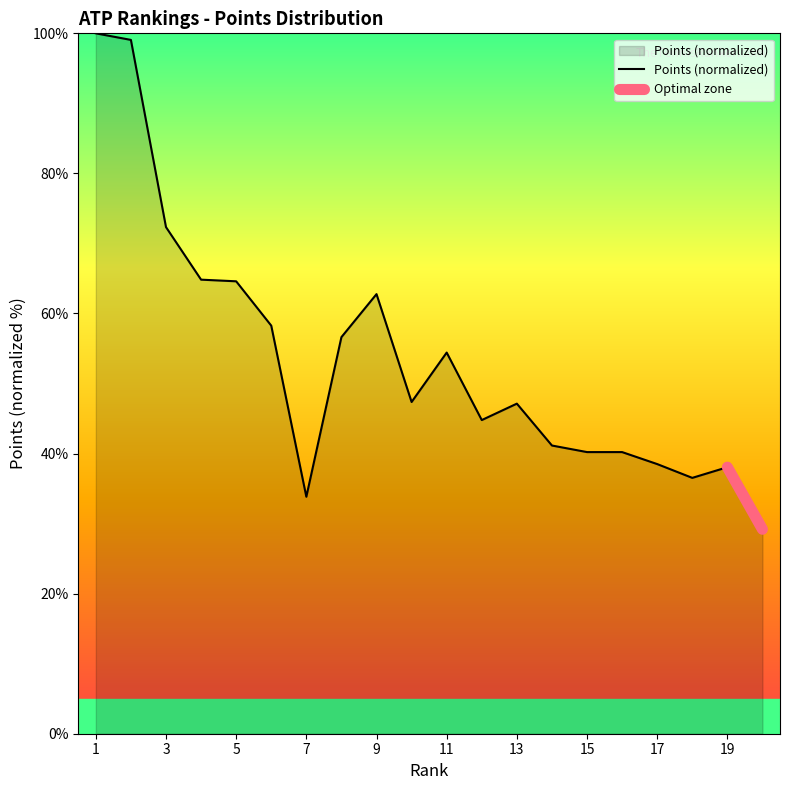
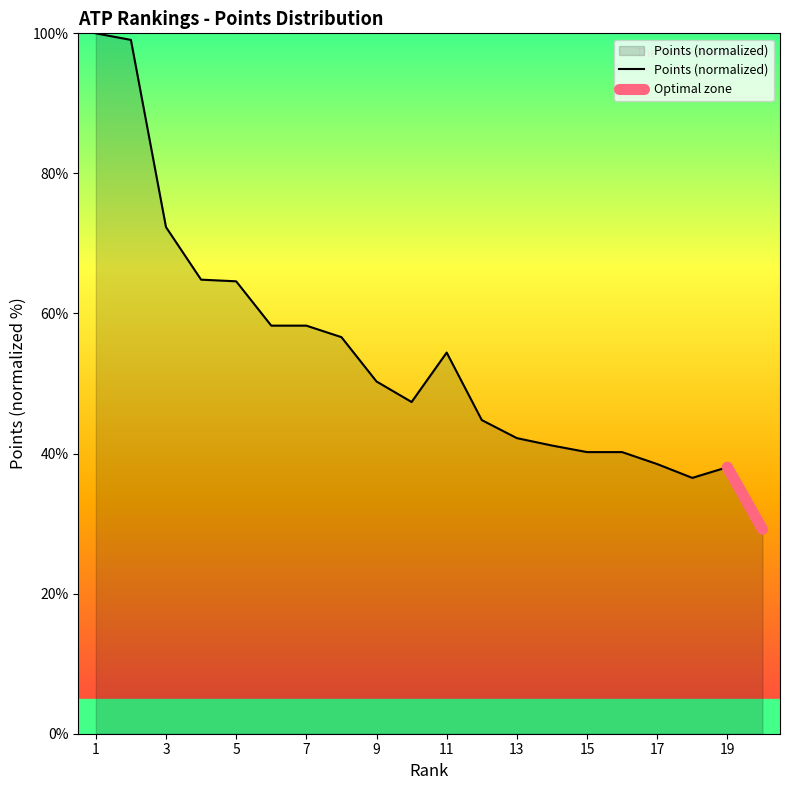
Points (normalized), 7: 34% -> 58%
Points (normalized), 9: 63% -> 50%
Points (normalized), 13: 47% -> 42%
